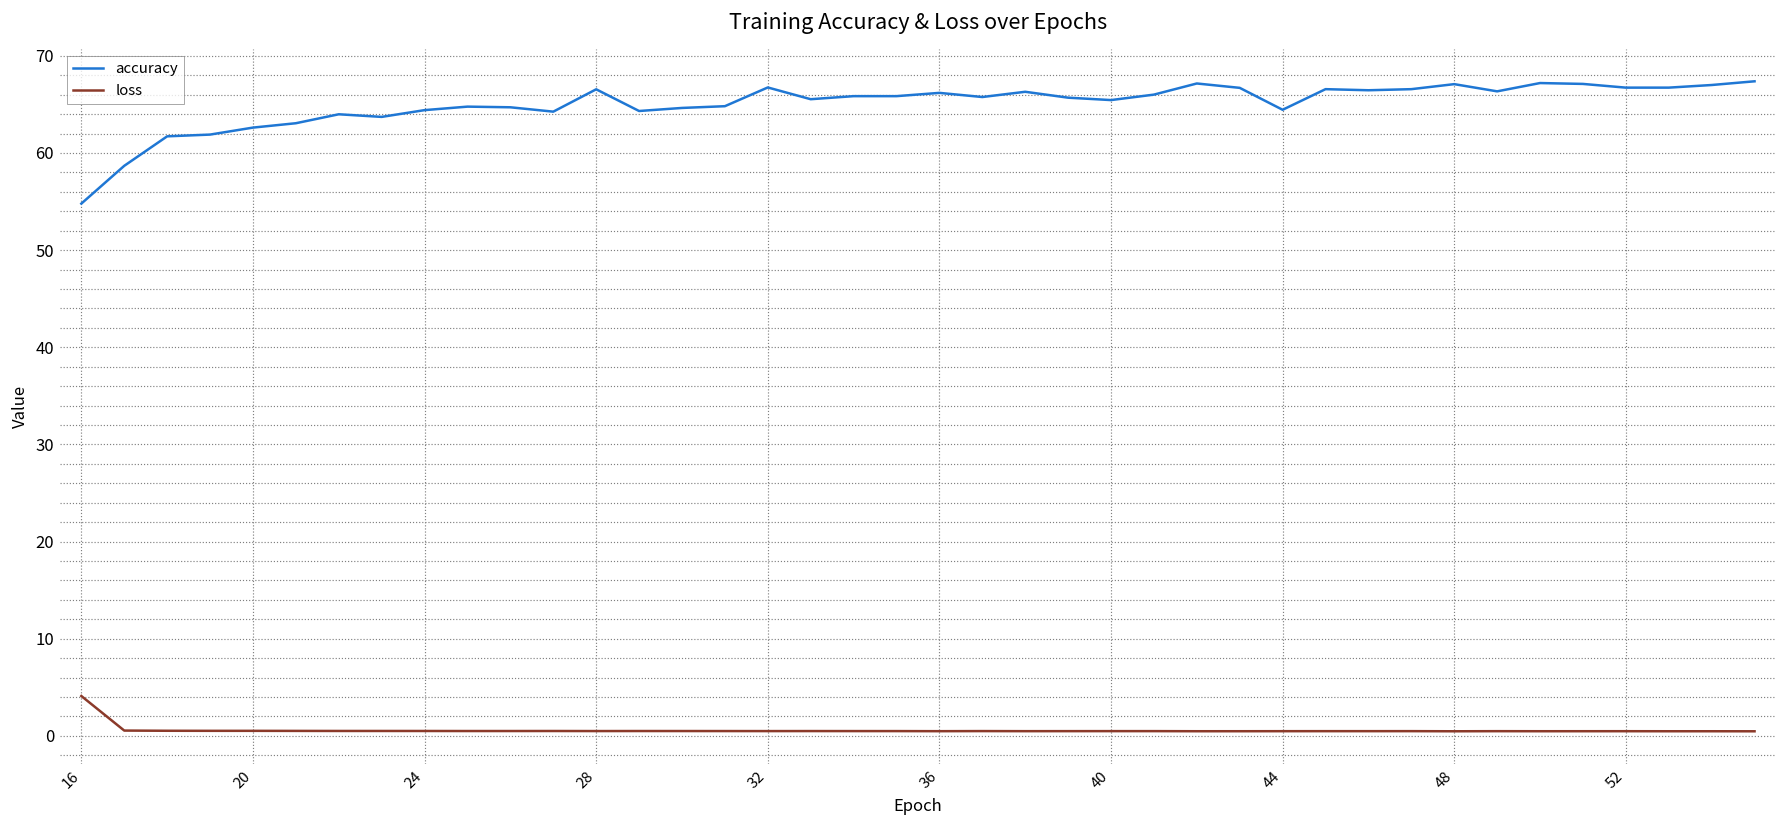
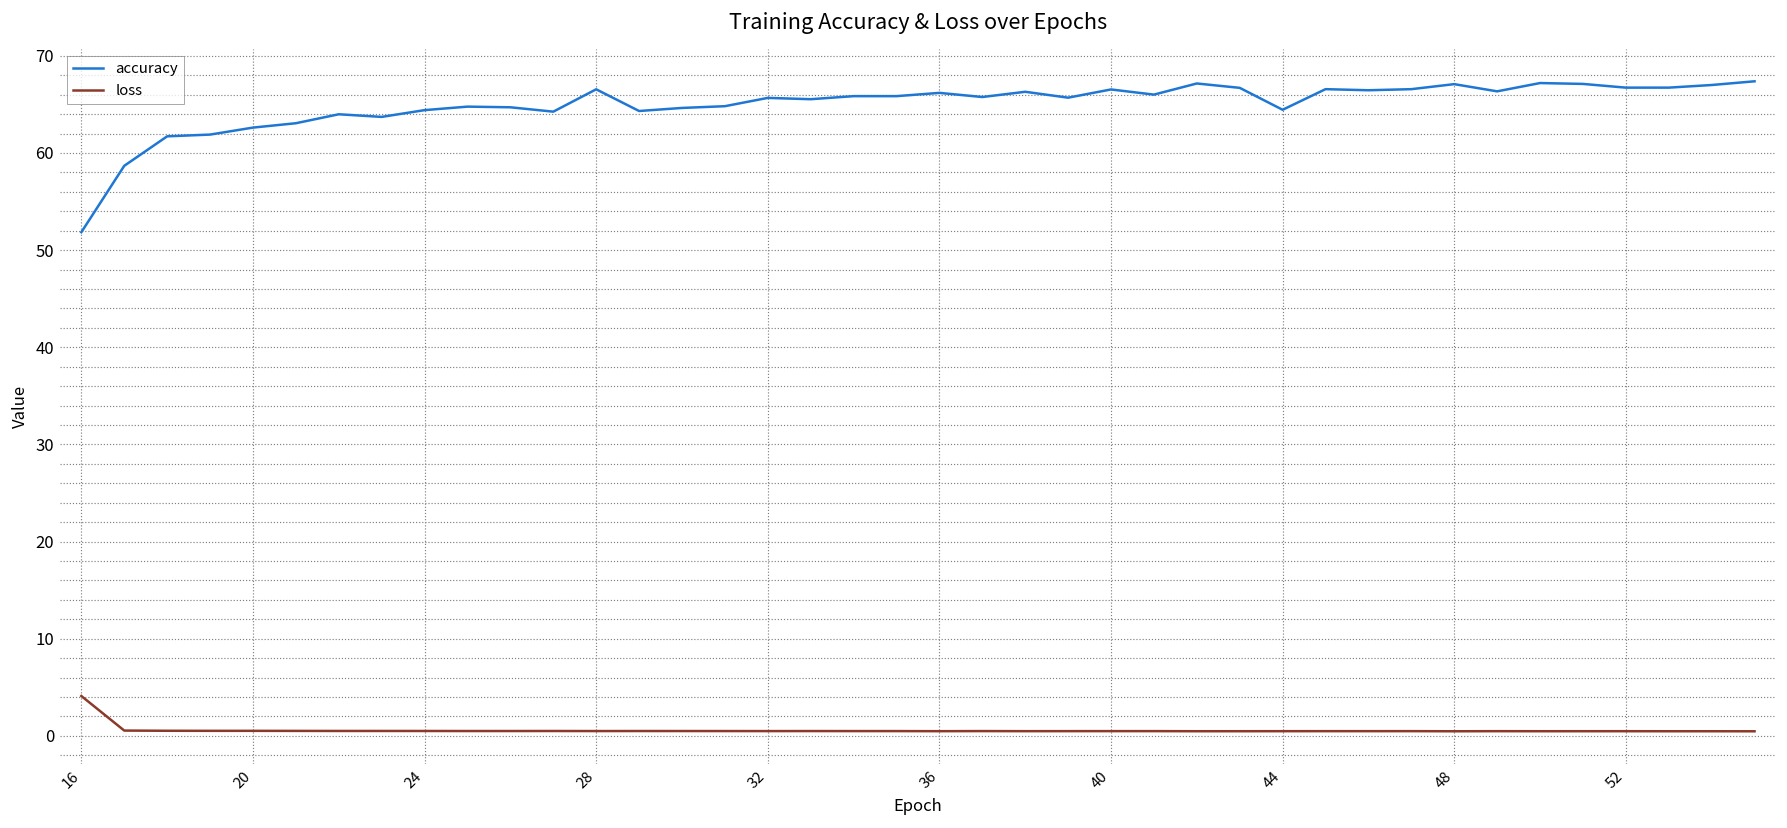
accuracy, 16: 55 -> 52
accuracy, 32: 67 -> 66
accuracy, 40: 65 -> 67
